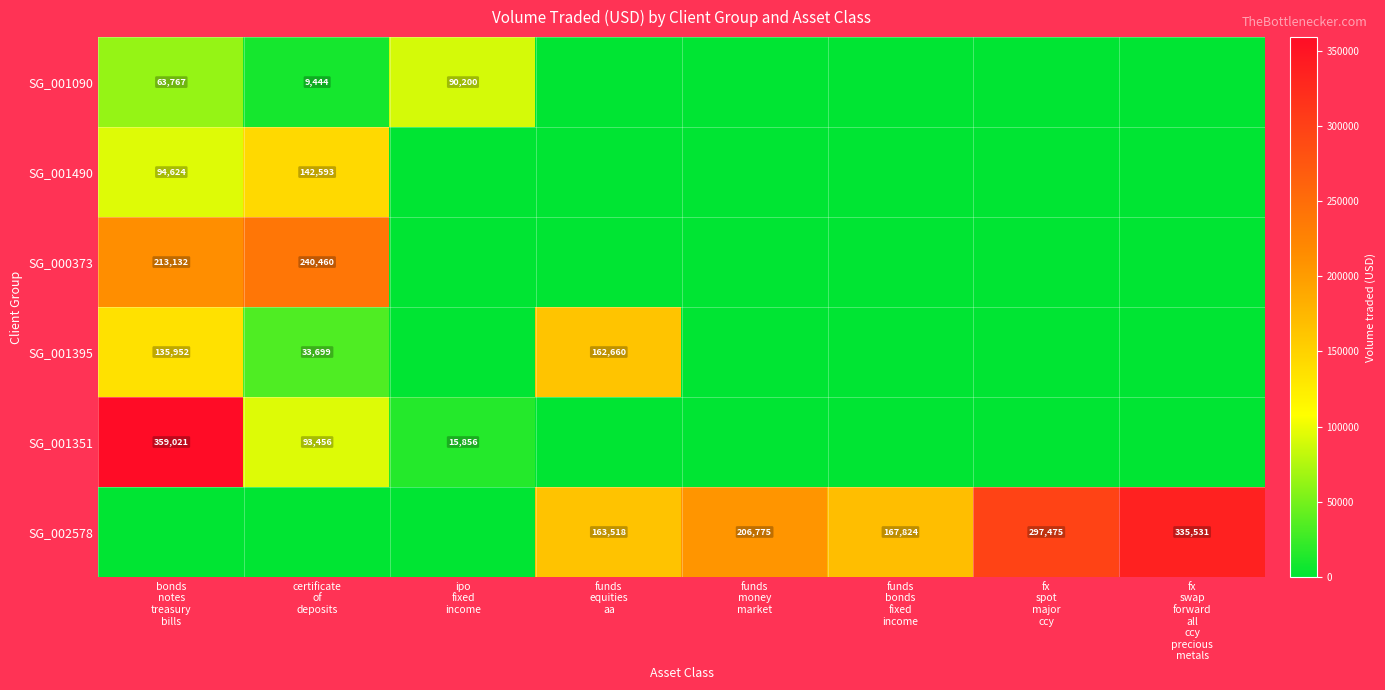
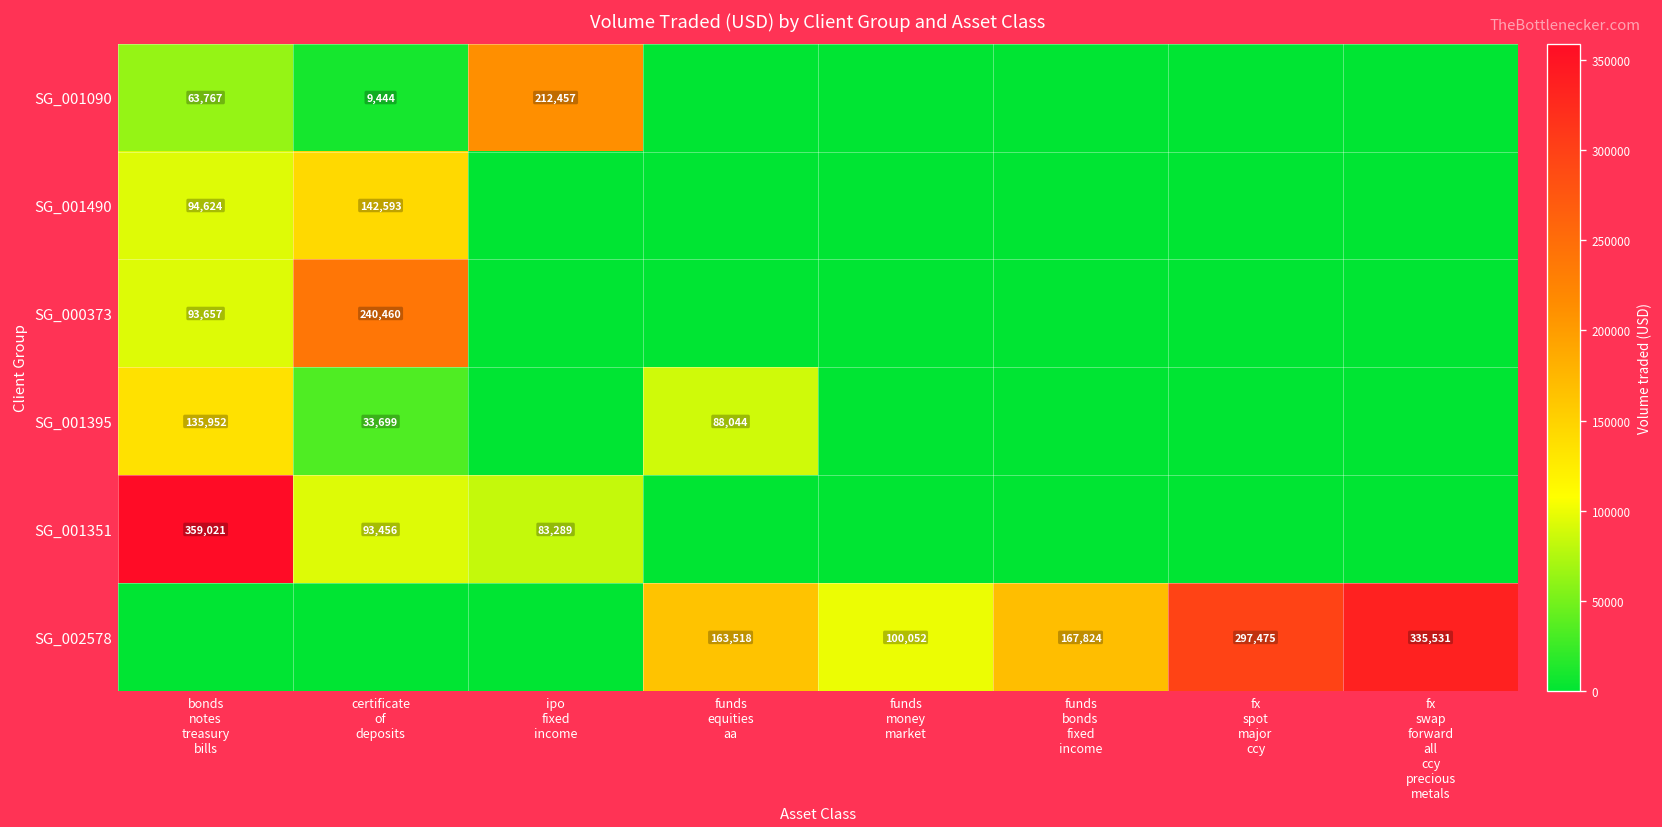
SG_001090, ipo fixed income: 90,200 -> 212,457
SG_000373, bonds notes treasury bills: 213,132 -> 93,657
SG_001395, funds equities aa: 162,660 -> 88,044
SG_001351, ipo fixed income: 15,856 -> 83,289
SG_002578, funds money market: 206,775 -> 100,052
